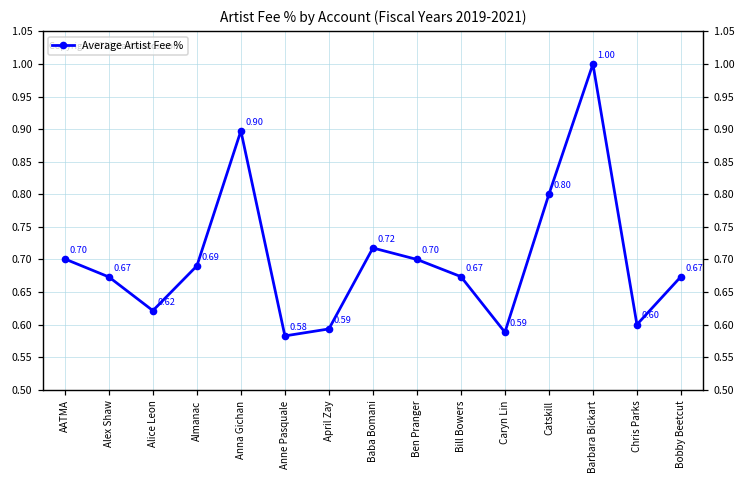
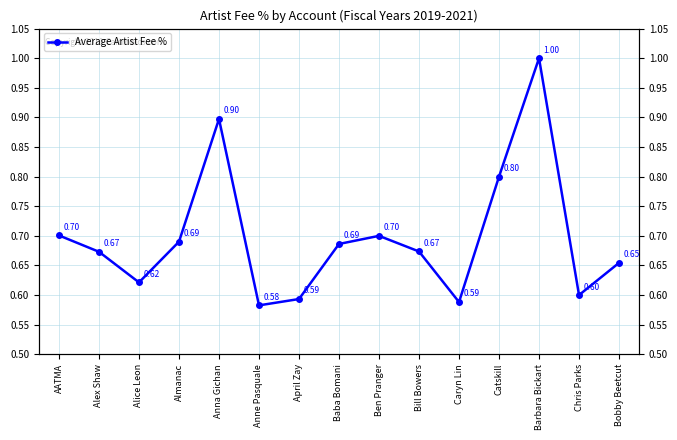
Baba Bomani: 0.72 -> 0.69
Bobby Beetcut: 0.67 -> 0.65
